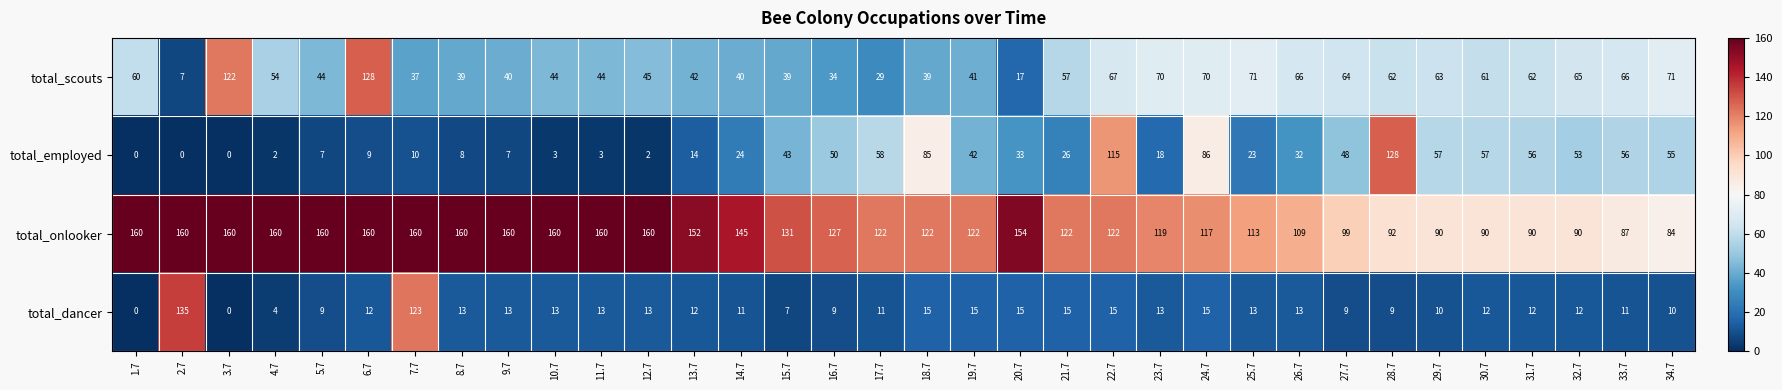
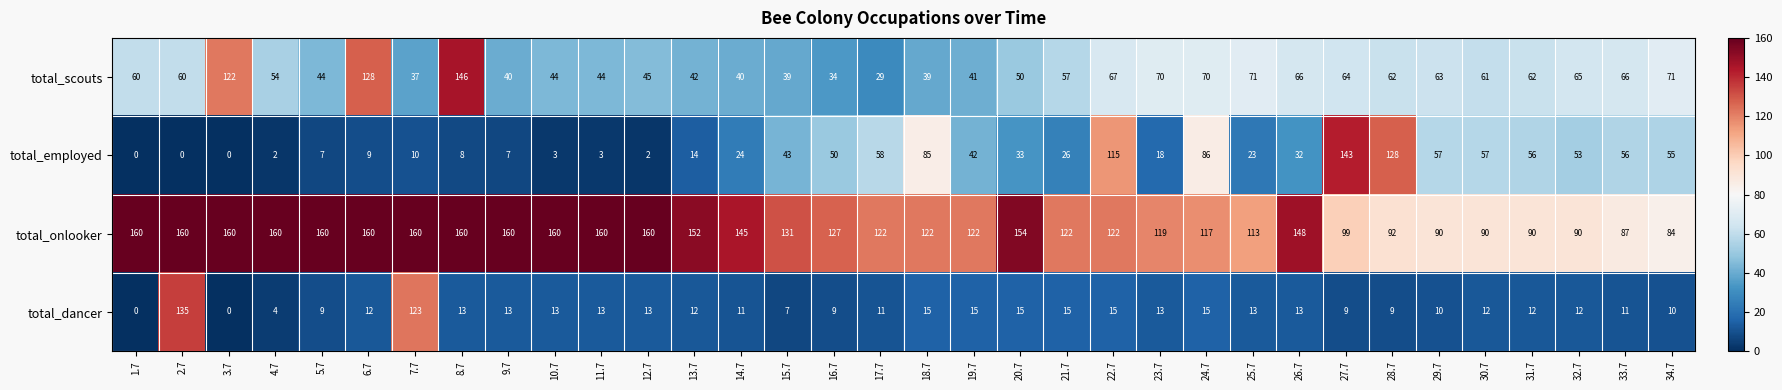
total_scouts, 2.7: 7 -> 60
total_scouts, 8.7: 39 -> 146
total_scouts, 20.7: 17 -> 50
total_employed, 27.7: 48 -> 143
total_onlooker, 26.7: 109 -> 148
